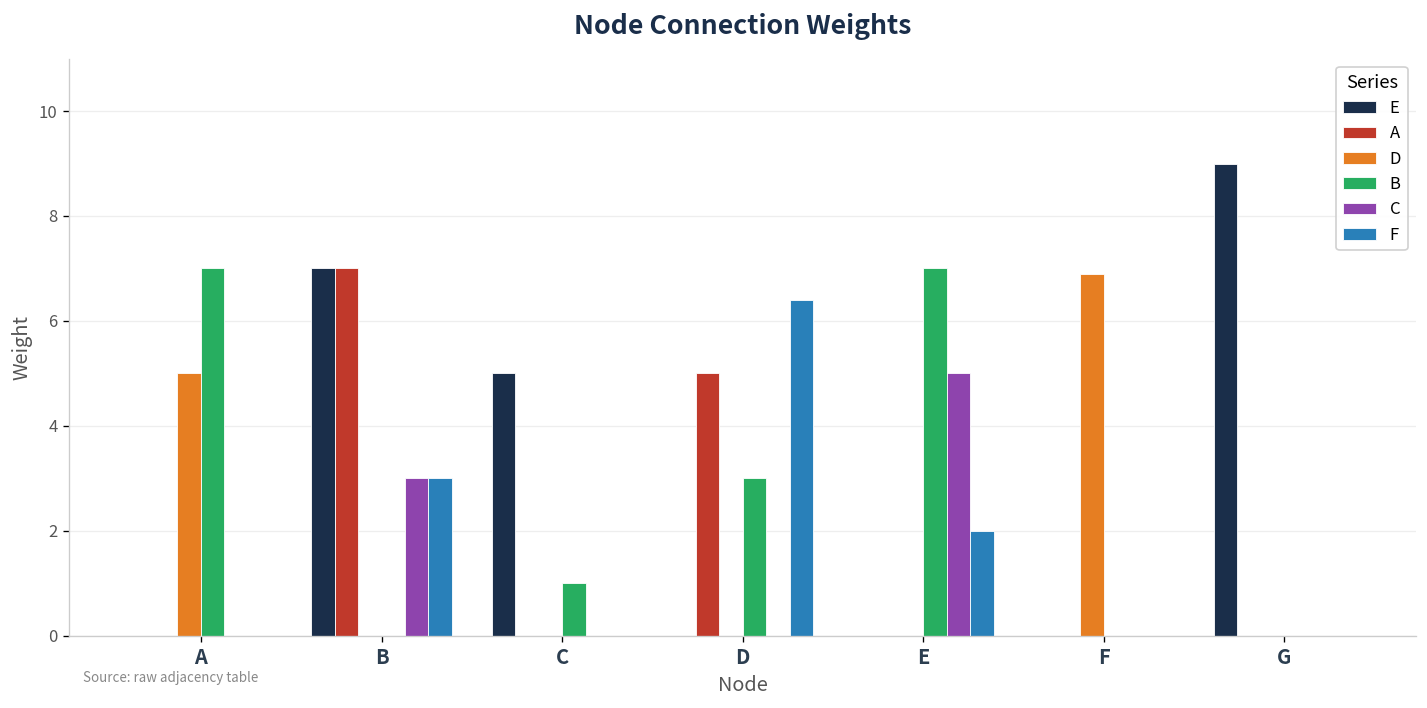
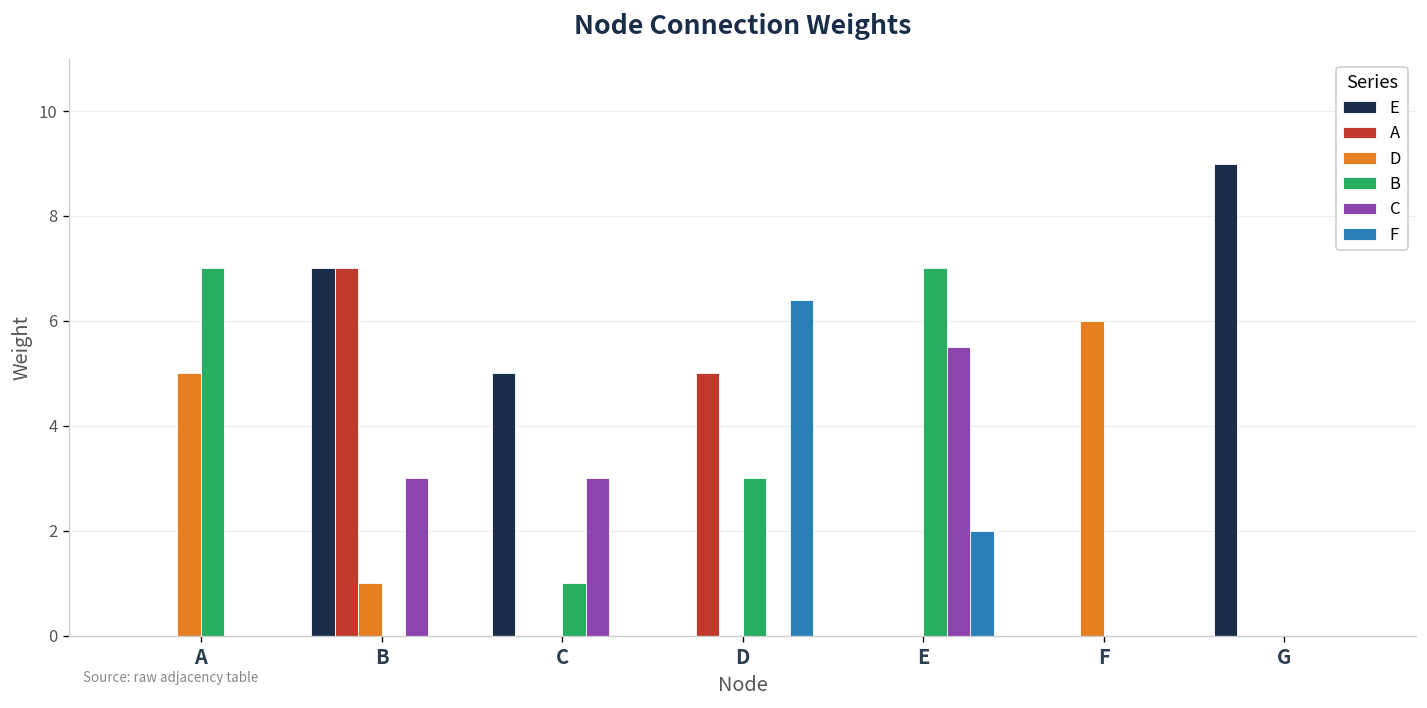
D, B: 0 -> 1
F, B: 3 -> 0
C, C: 0 -> 3
C, E: 5.0 -> 5.5
D, F: 6.9 -> 6.0
